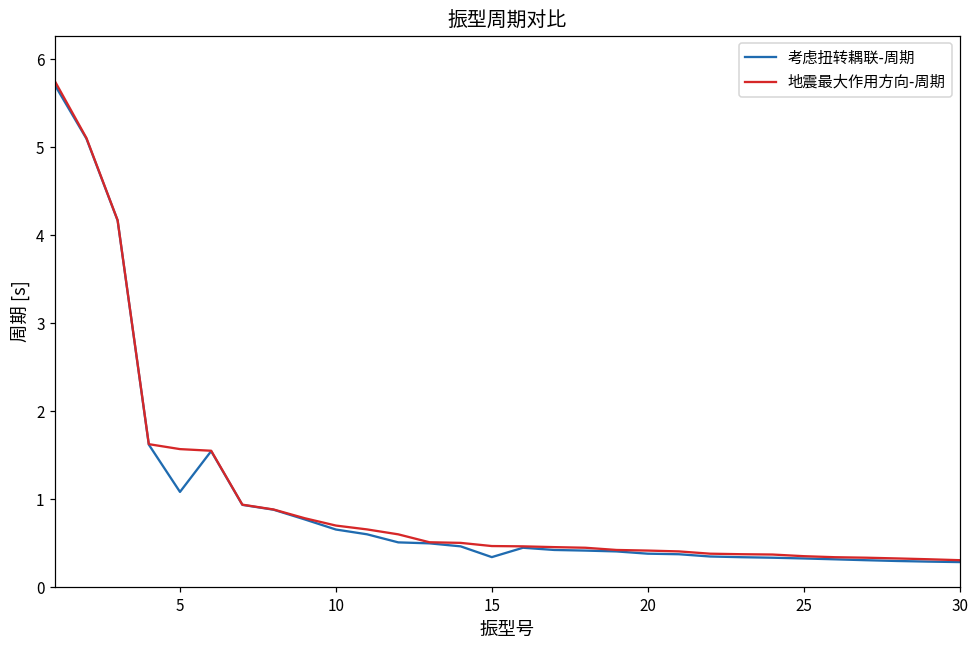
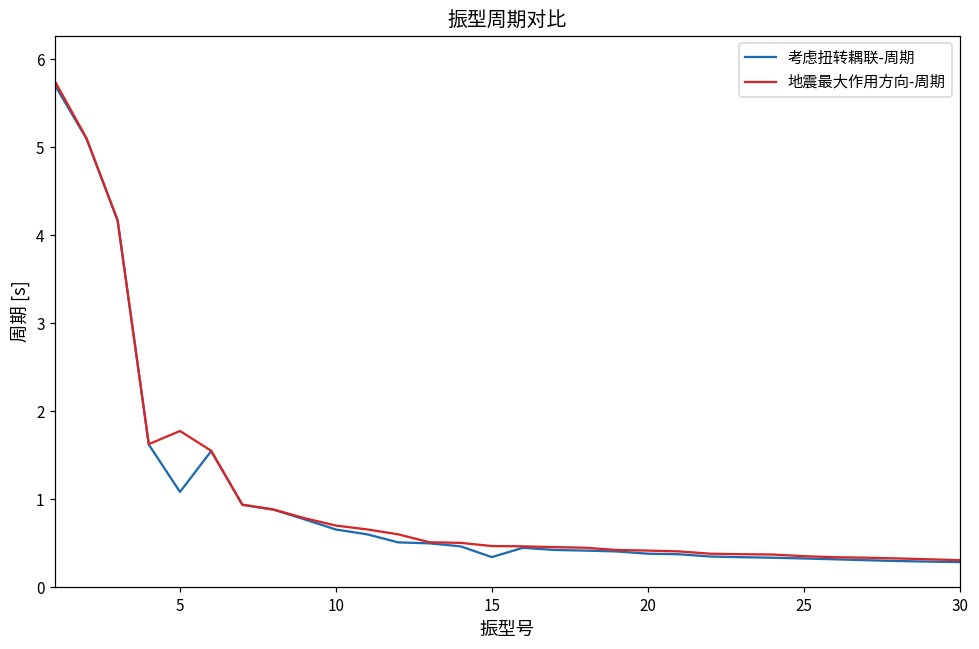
地震最大作用方向-周期, 5: 1.6 -> 1.8
